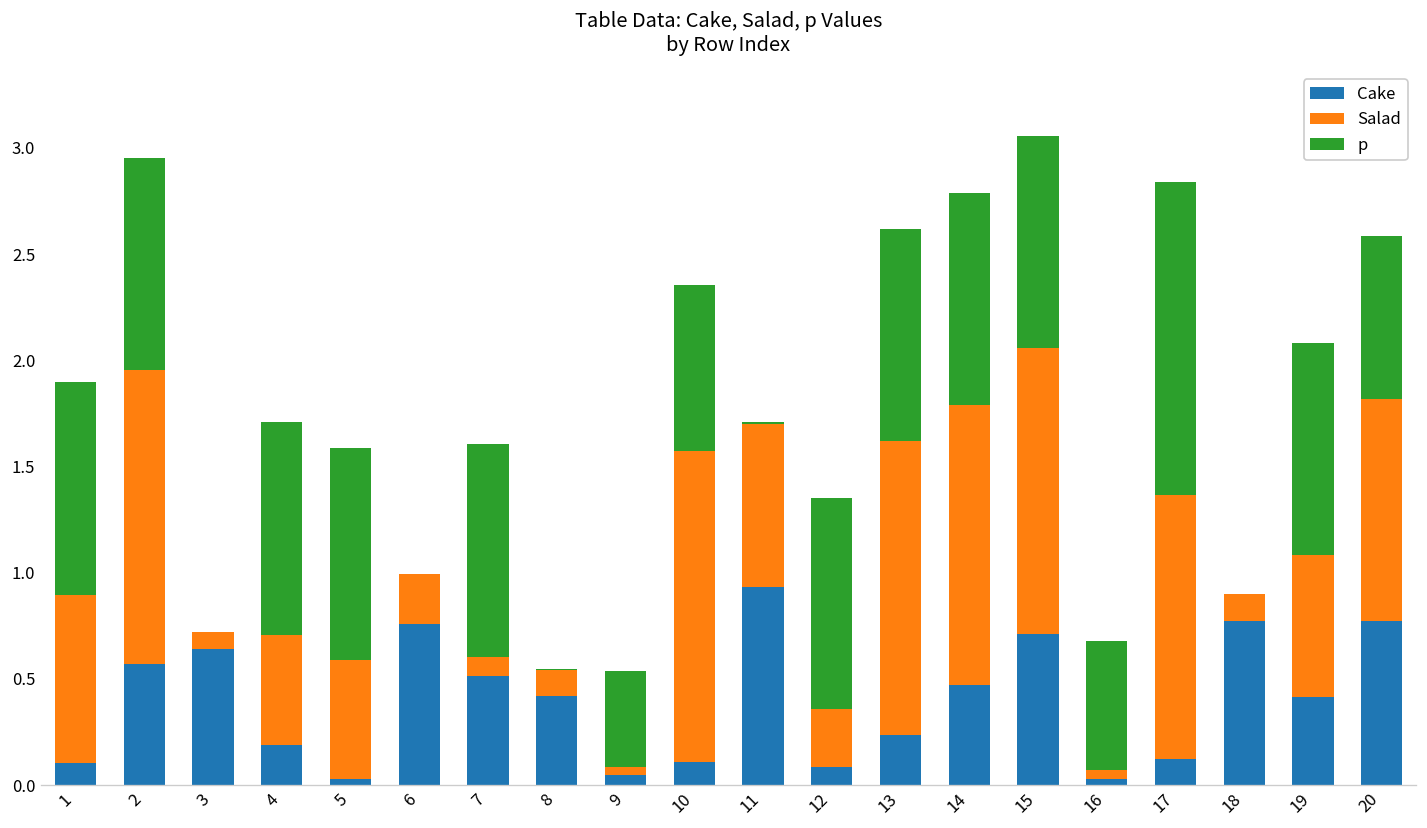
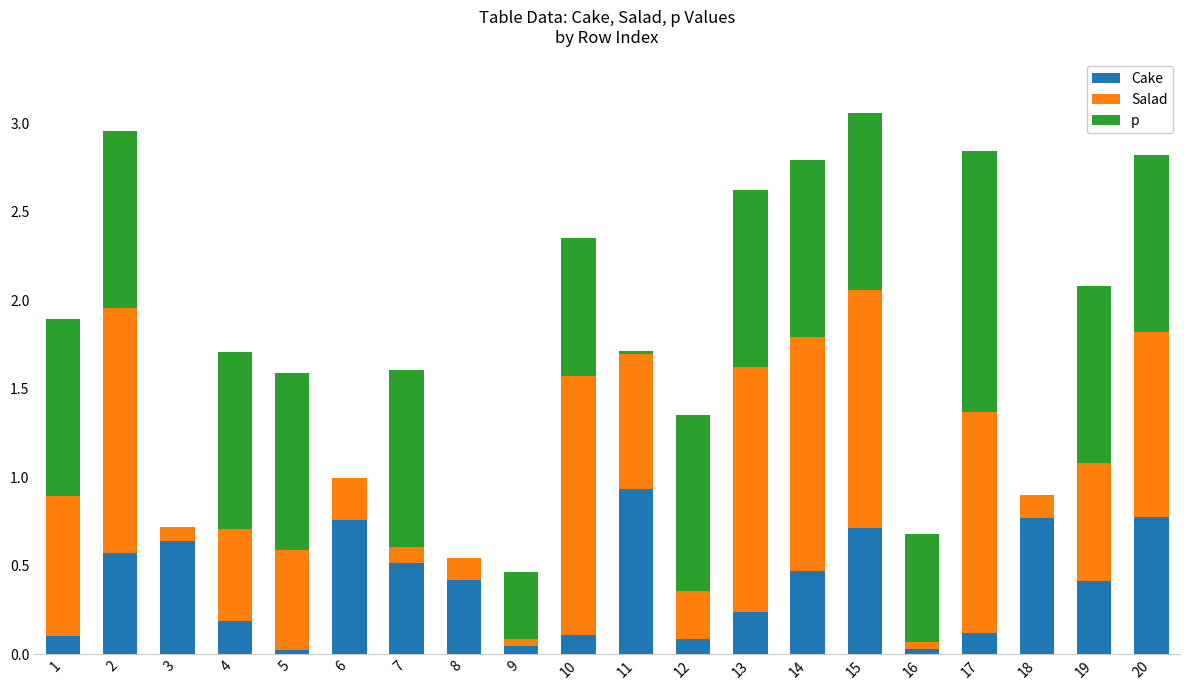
p, 9: 0.45 -> 0.38
p, 20: 0.77 -> 1.00
